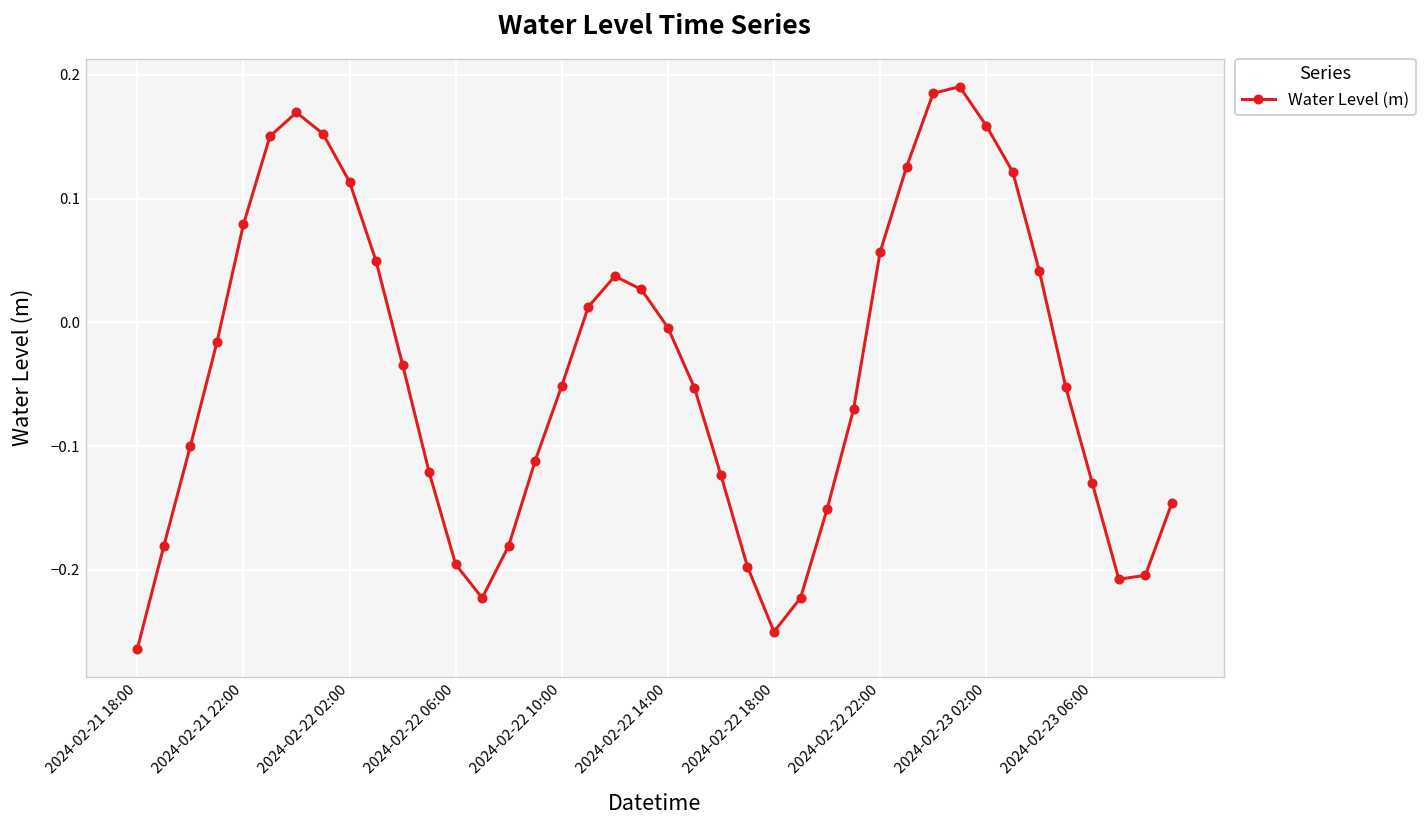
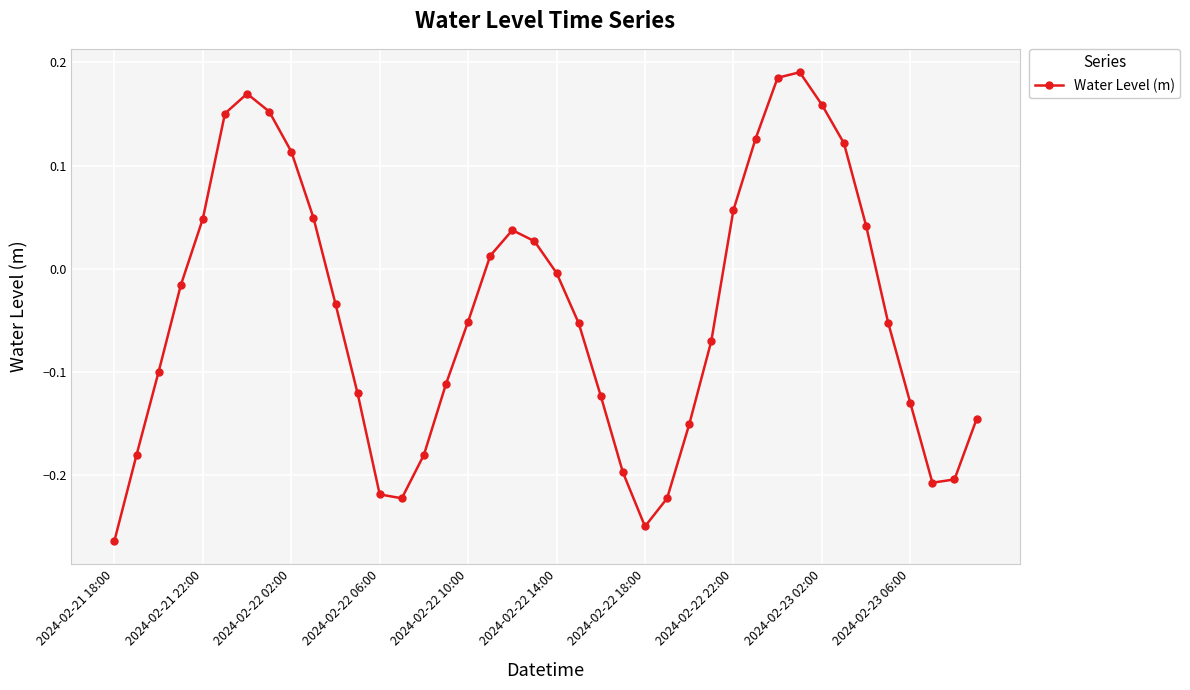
2024-02-21 22:00: 0.079 -> 0.048
2024-02-22 06:00: -0.196 -> -0.219
